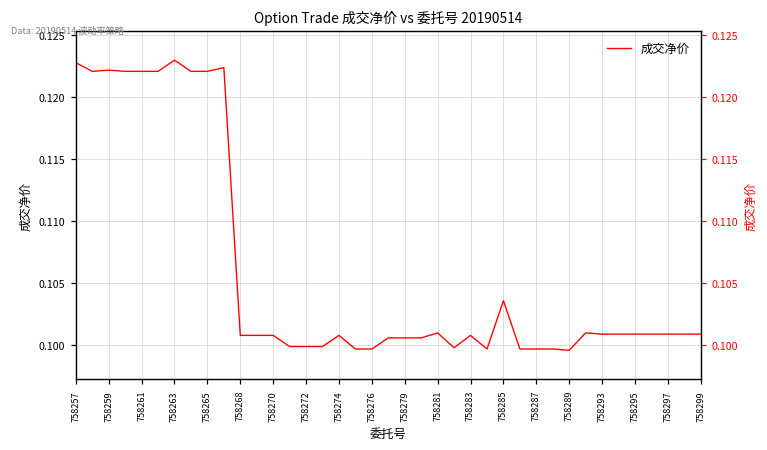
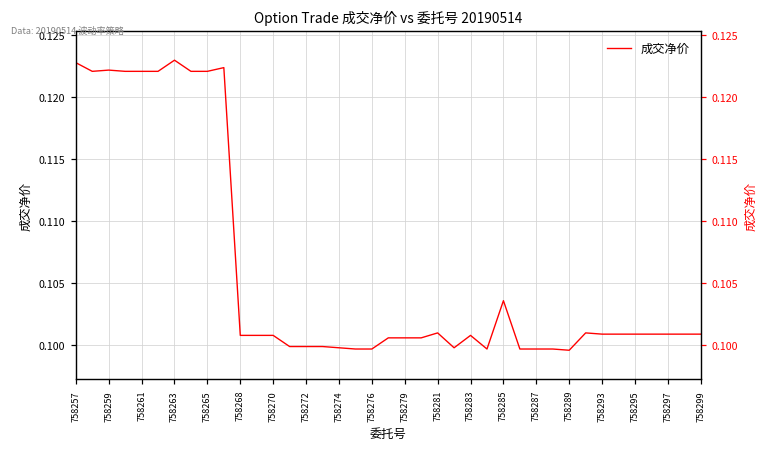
758274: 0.1008 -> 0.0998
